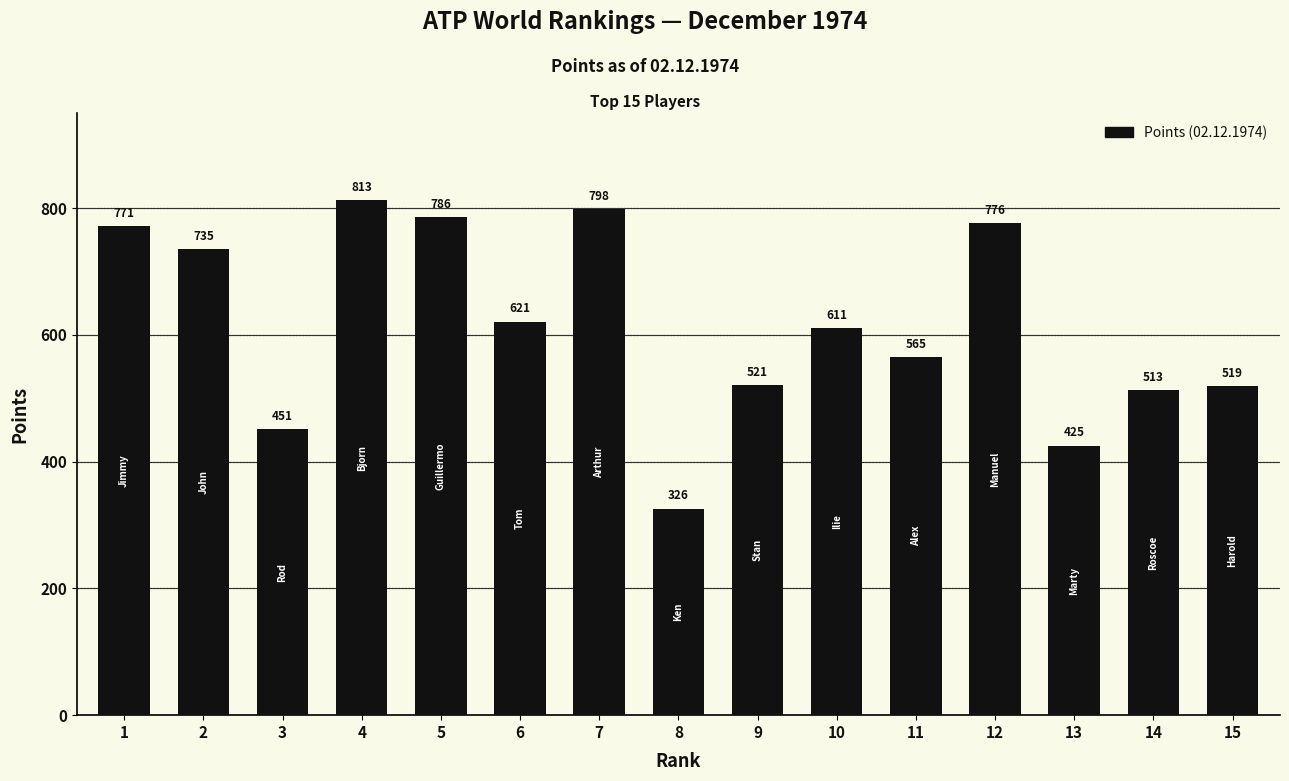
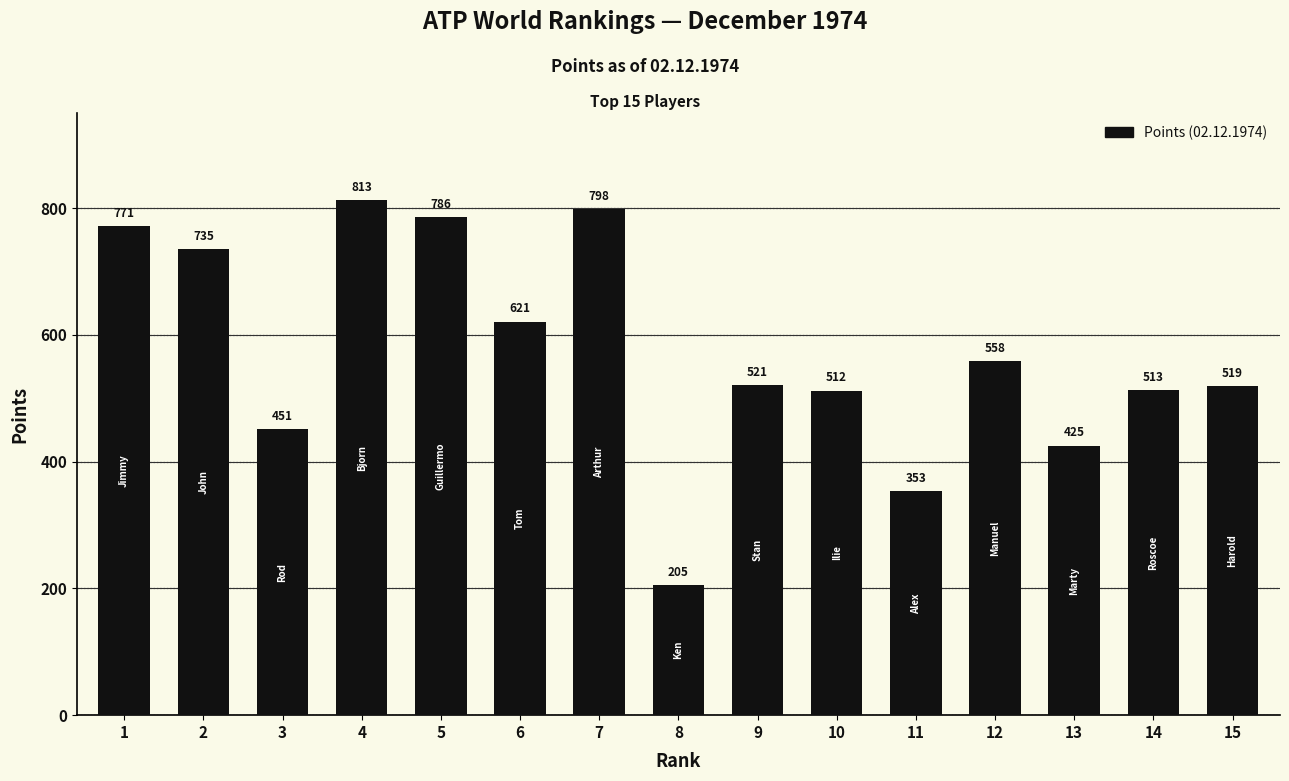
8: 326 -> 205
10: 611 -> 512
11: 565 -> 353
12: 776 -> 558
